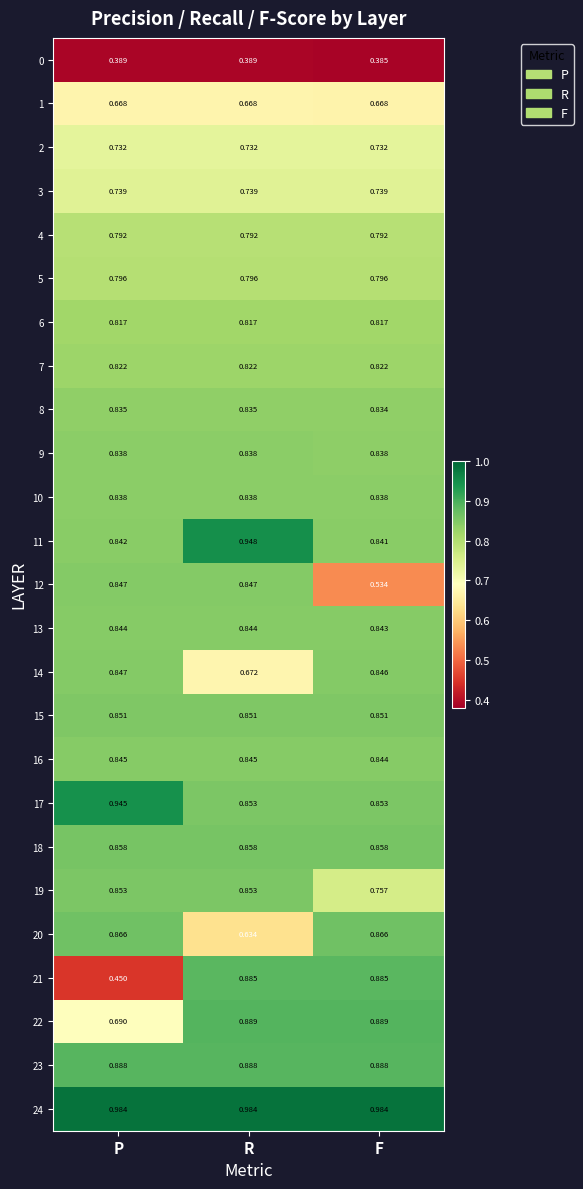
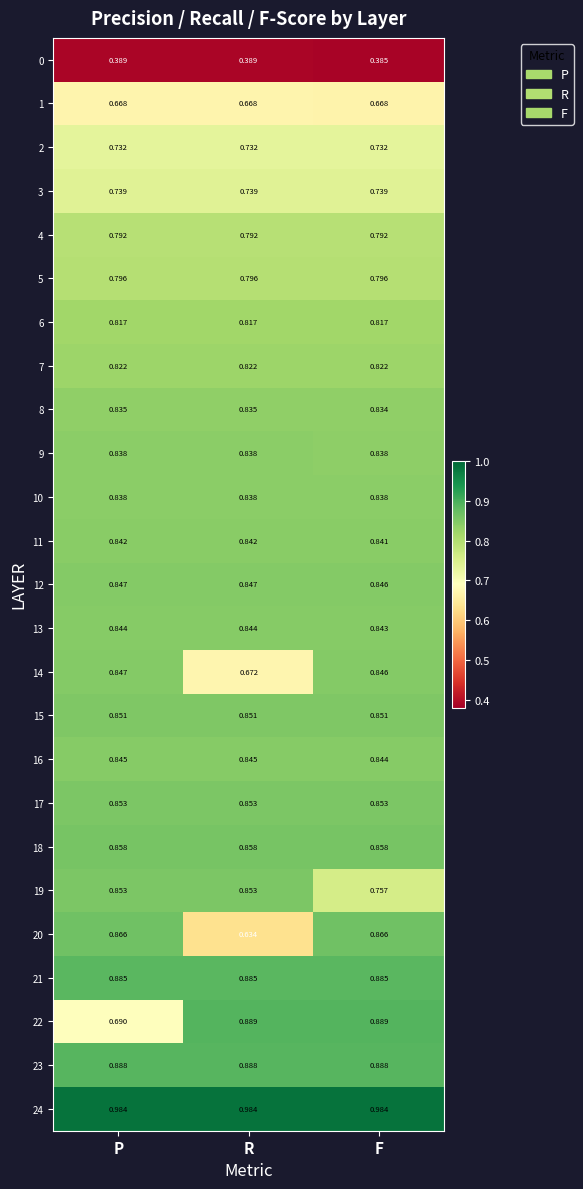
11, R: 0.948 -> 0.842
12, F: 0.534 -> 0.846
17, P: 0.945 -> 0.853
21, P: 0.450 -> 0.885
